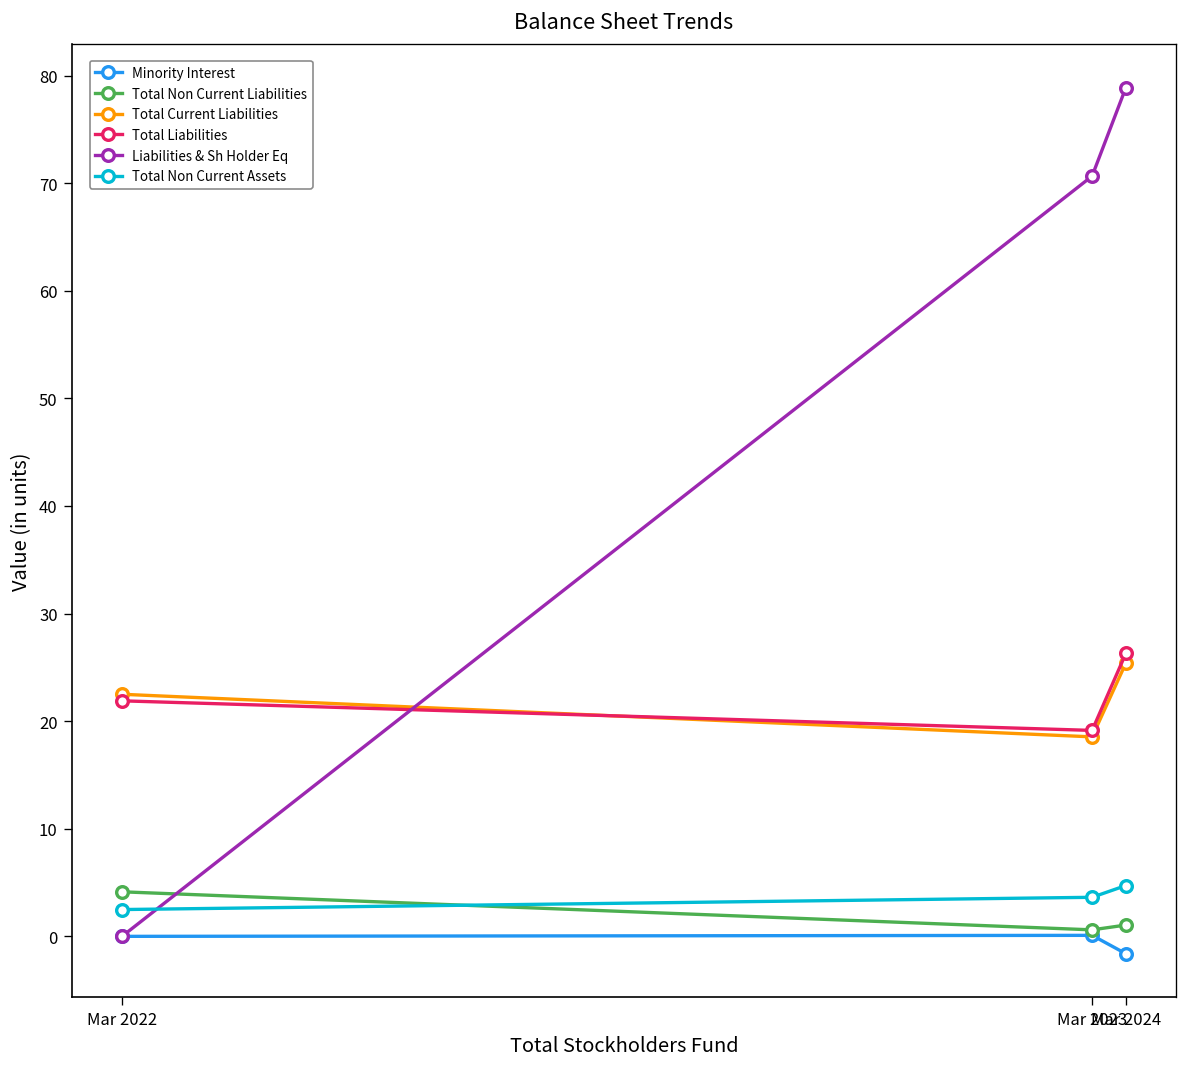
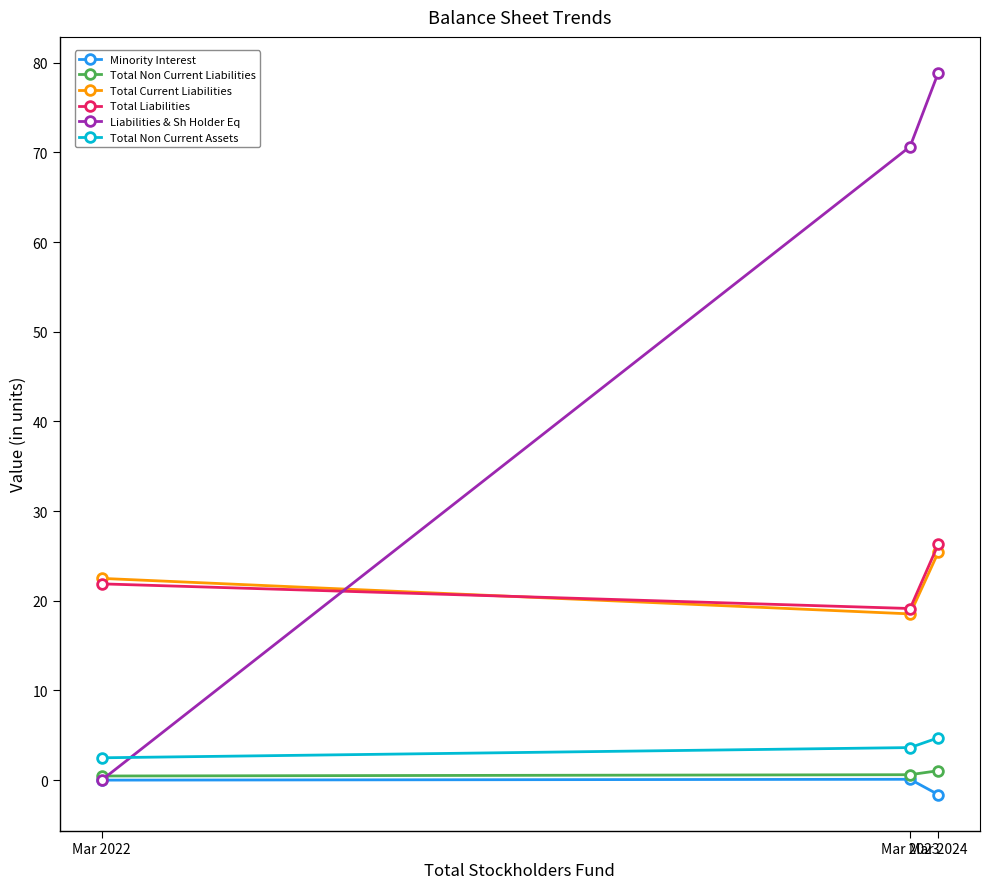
Total Non Current Liabilities, Mar 2022: 4 -> 0
